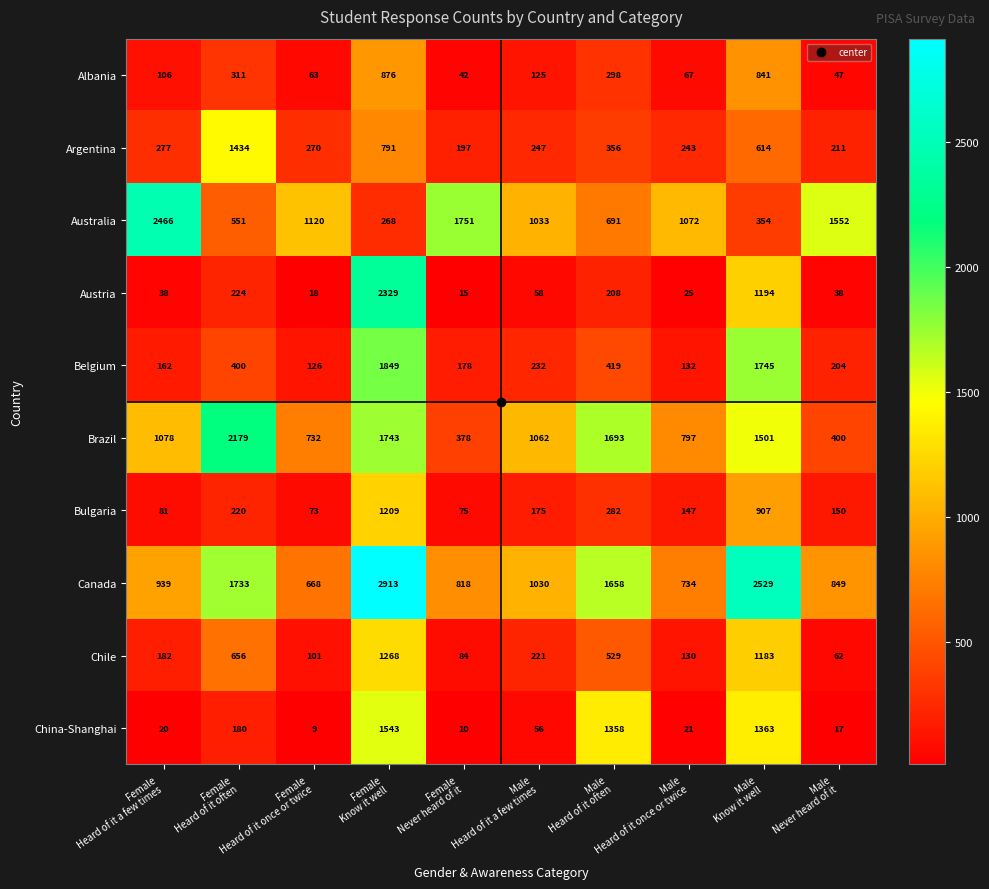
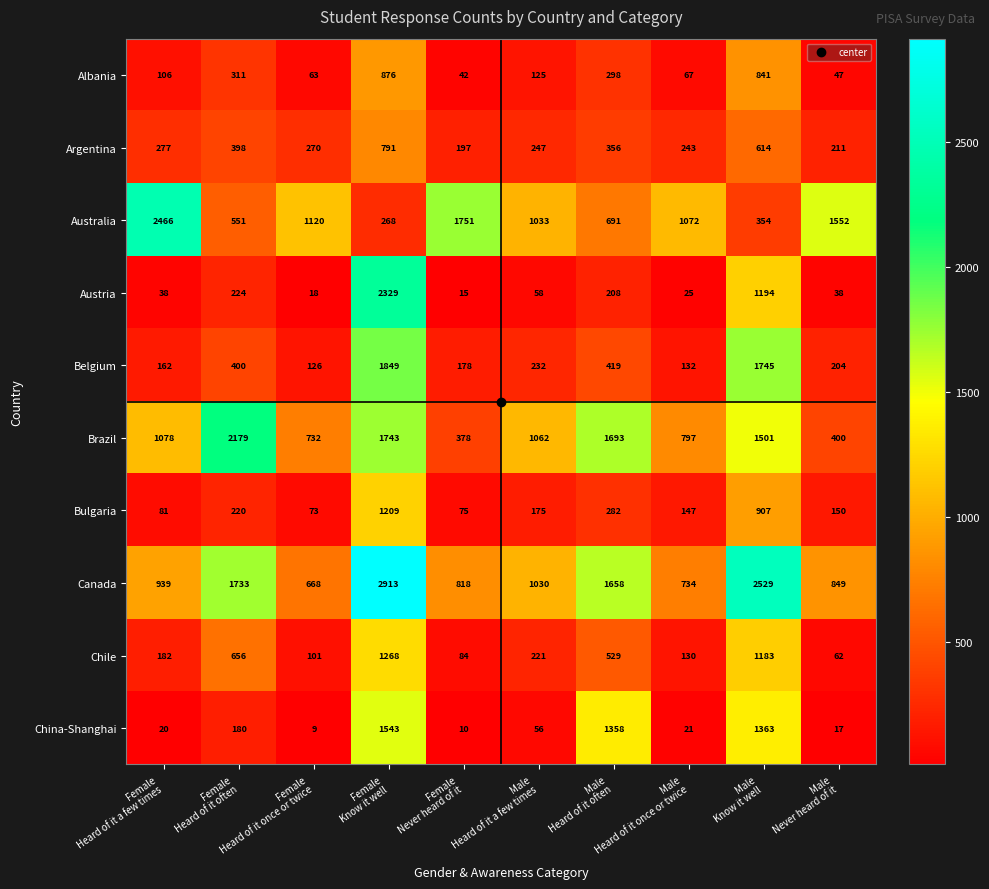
Argentina, Female Heard of it often: 1434 -> 398
